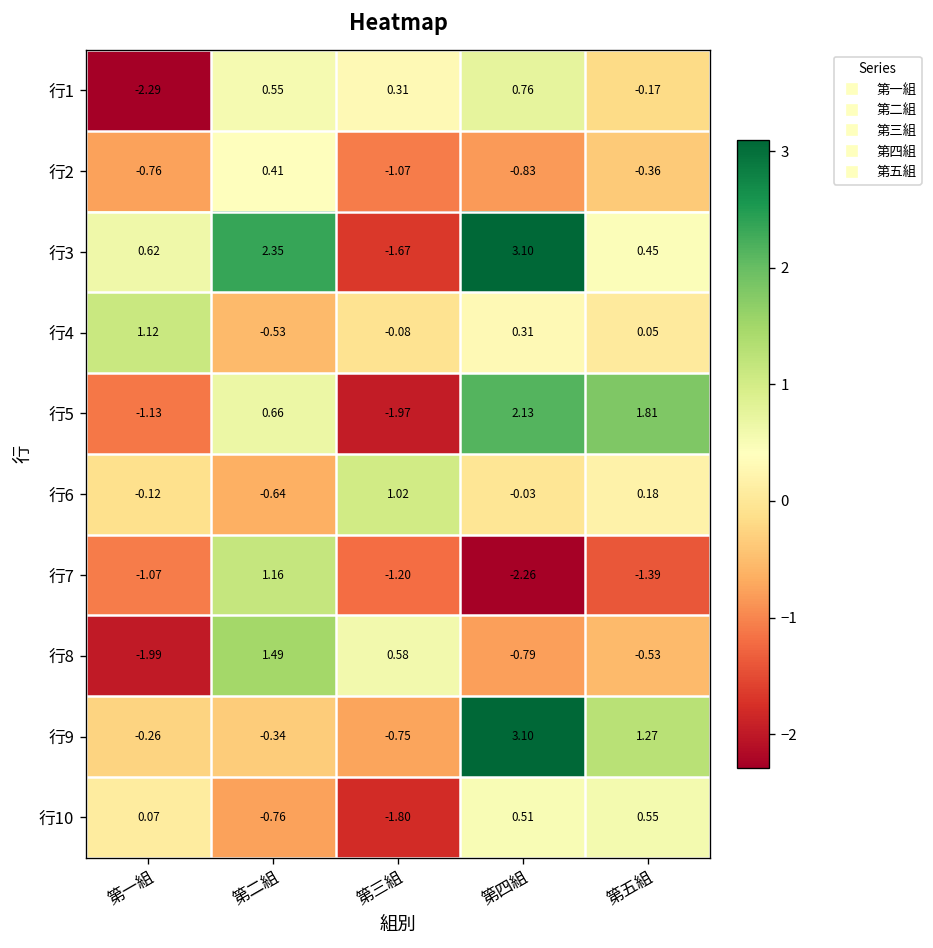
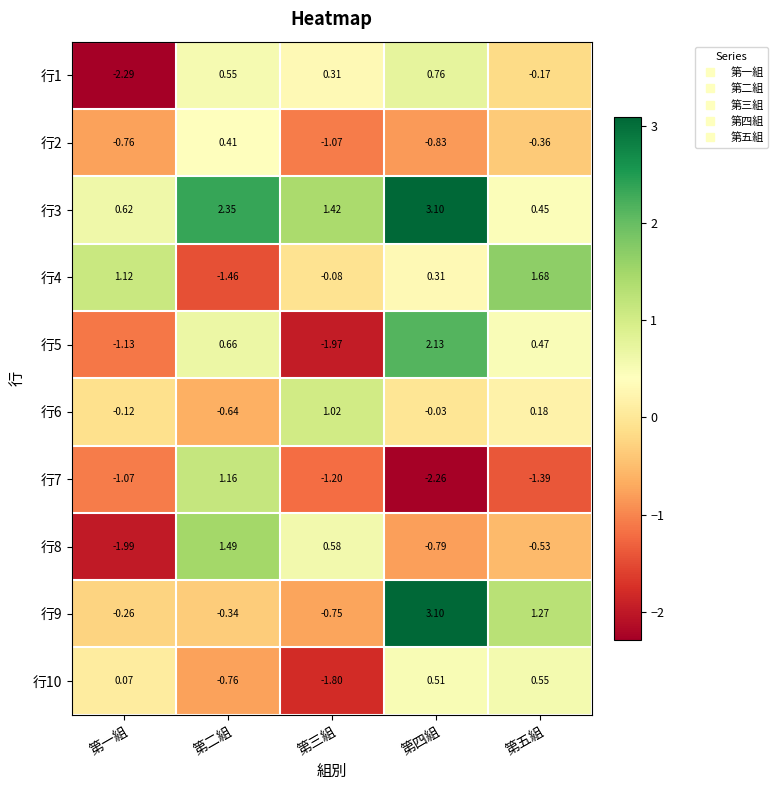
行3, 第三組: -1.67 -> 1.42
行4, 第二組: -0.53 -> -1.46
行4, 第五組: 0.05 -> 1.68
行5, 第五組: 1.81 -> 0.47
